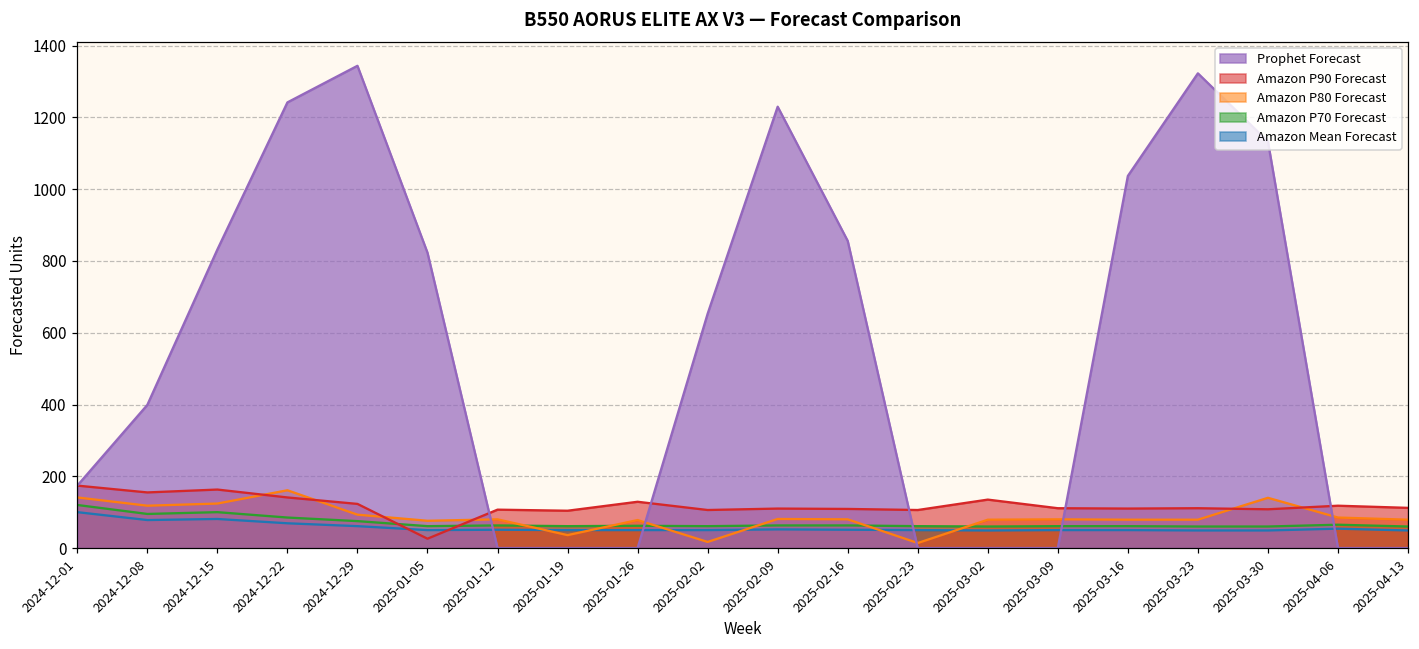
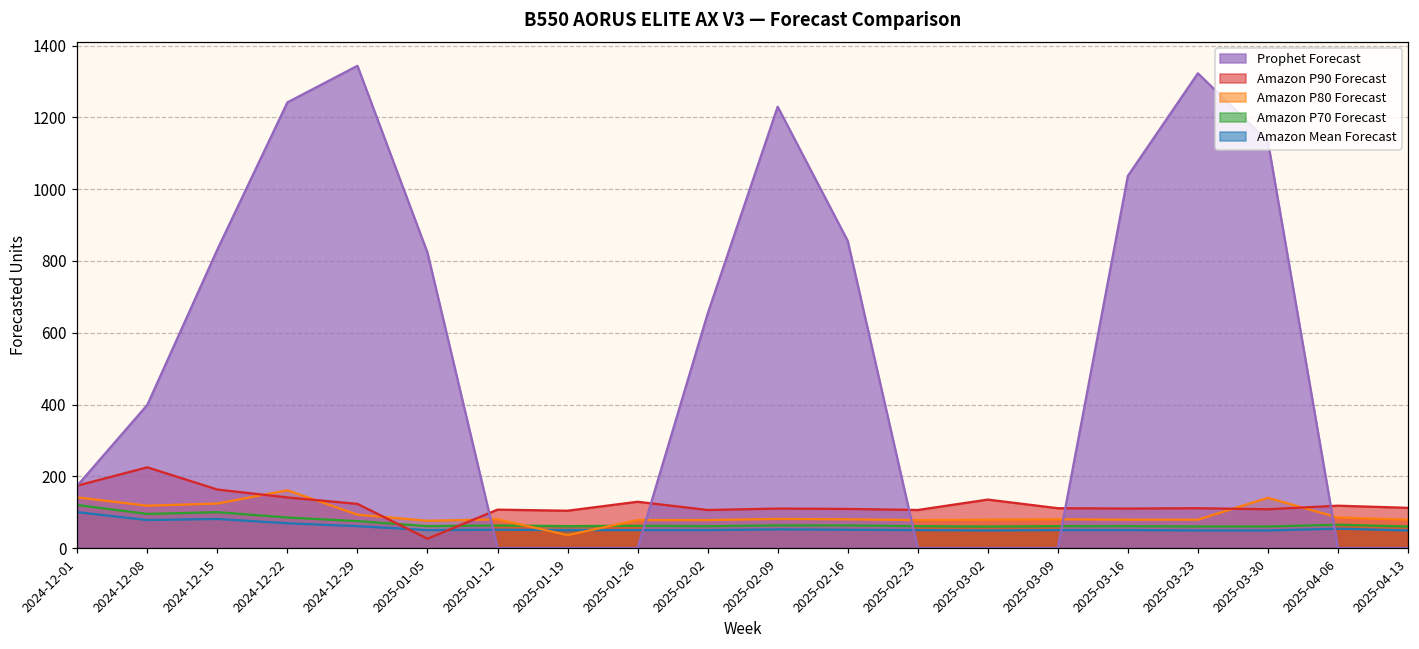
Amazon P90 Forecast, 2024-12-08: 160 -> 230
Amazon P80 Forecast, 2025-02-02: 20 -> 80
Amazon P80 Forecast, 2025-02-23: 10 -> 80
